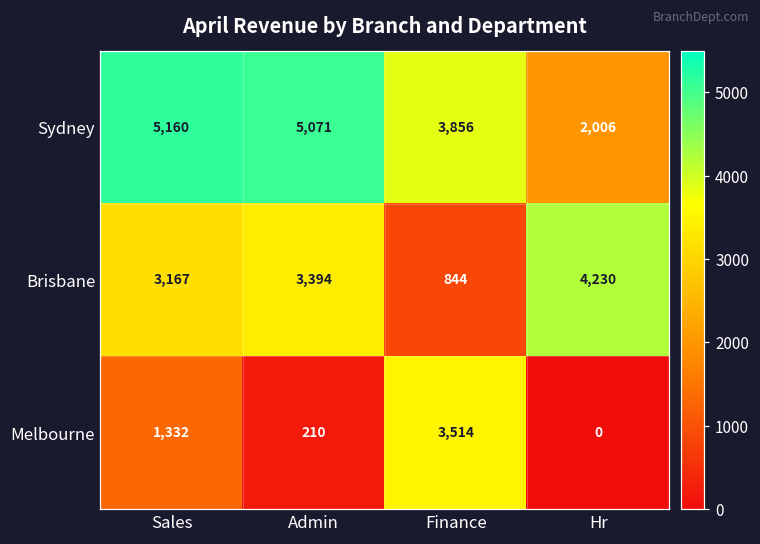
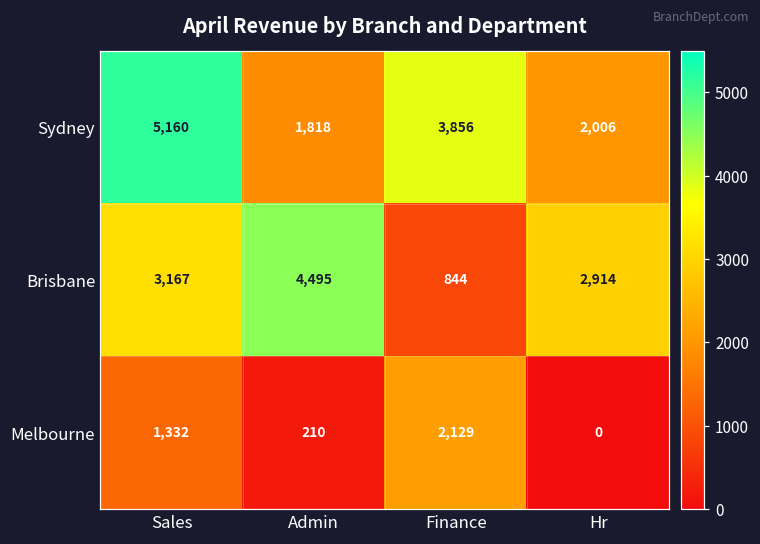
Sydney, Admin: 5,071 -> 1,818
Brisbane, Admin: 3,394 -> 4,495
Brisbane, Hr: 4,230 -> 2,914
Melbourne, Finance: 3,514 -> 2,129
